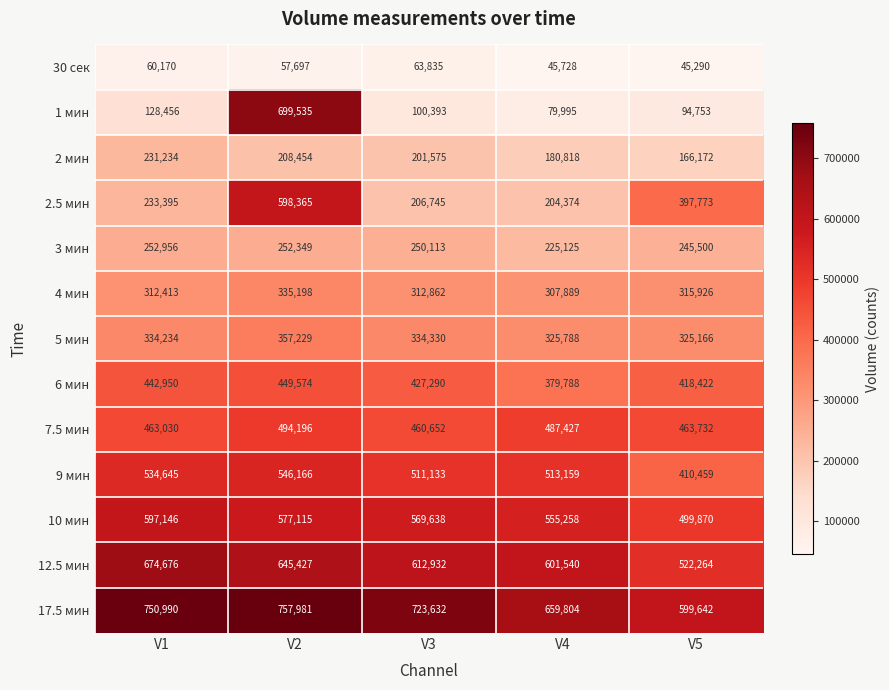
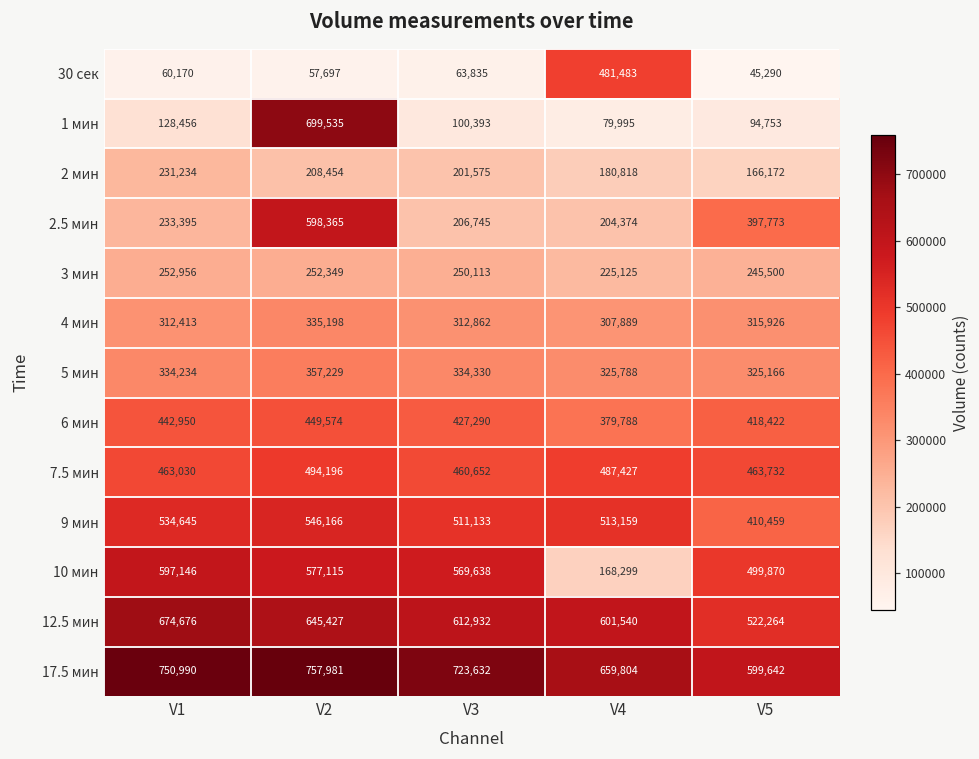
30 сек, V4: 45,728 -> 481,483
10 мин, V4: 555,258 -> 168,299
